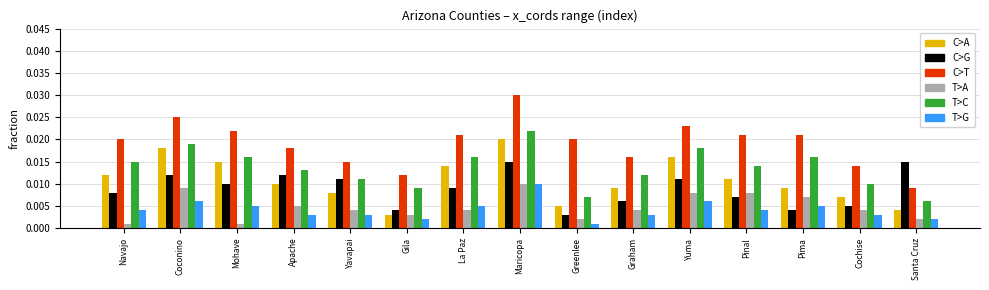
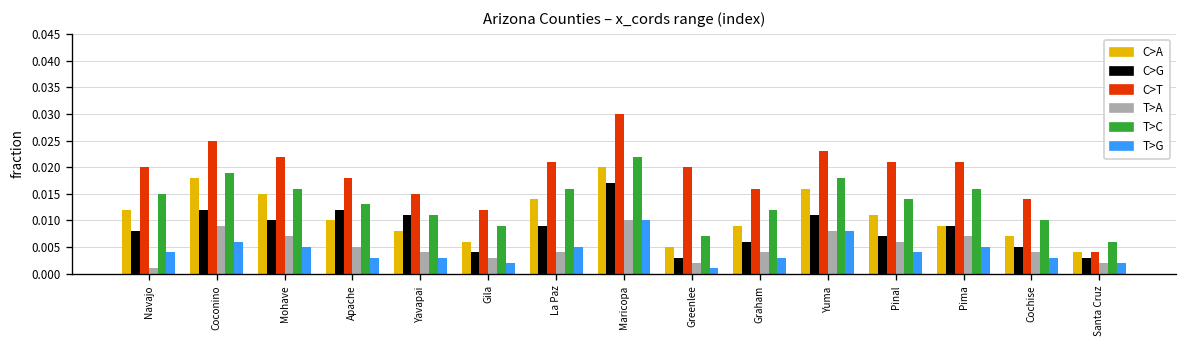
T>A, Mohave: 0.001 -> 0.007
C>A, Gila: 0.003 -> 0.006
C>G, Maricopa: 0.015 -> 0.017
T>G, Yuma: 0.006 -> 0.008
T>A, Pinal: 0.008 -> 0.006
C>G, Pima: 0.004 -> 0.009
C>G, Santa Cruz: 0.015 -> 0.003
C>T, Santa Cruz: 0.009 -> 0.004
